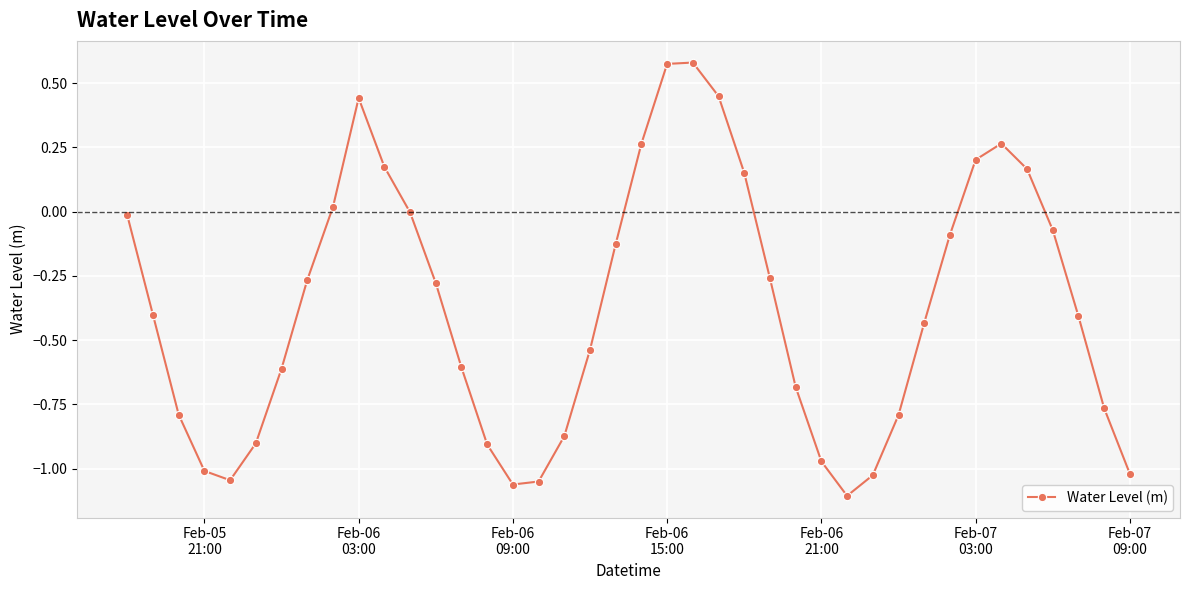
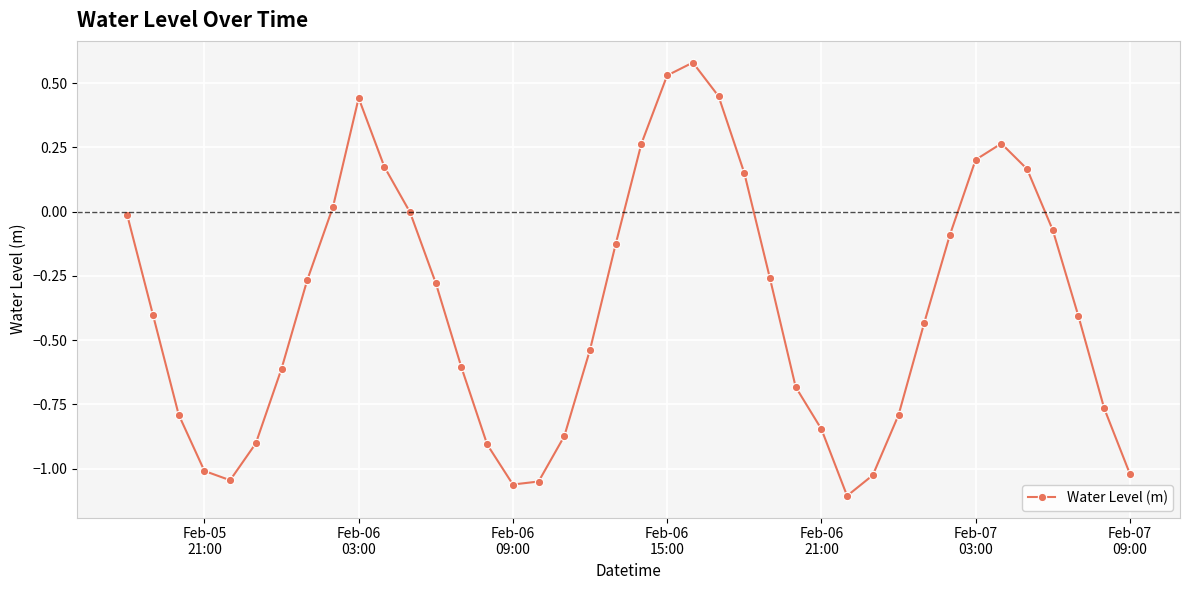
Feb-06 15:00: 0.57 -> 0.53
Feb-06 21:00: -0.97 -> -0.85
